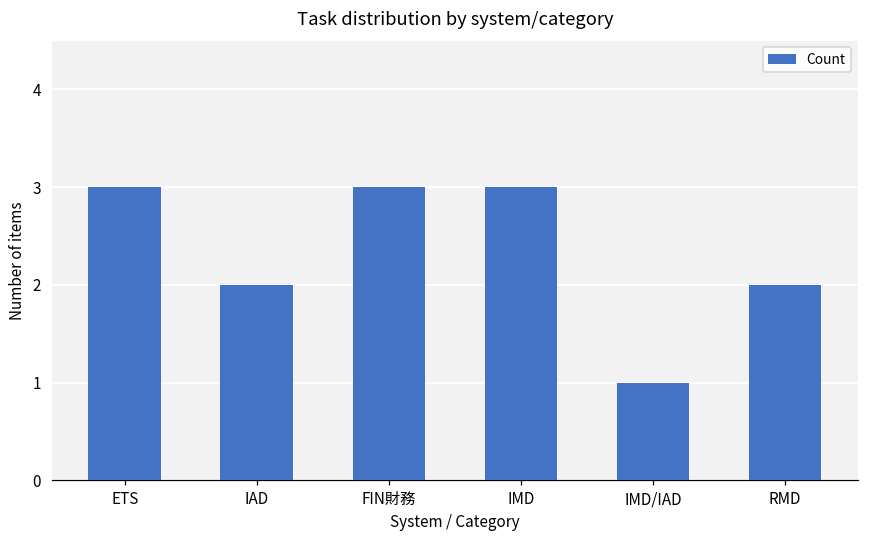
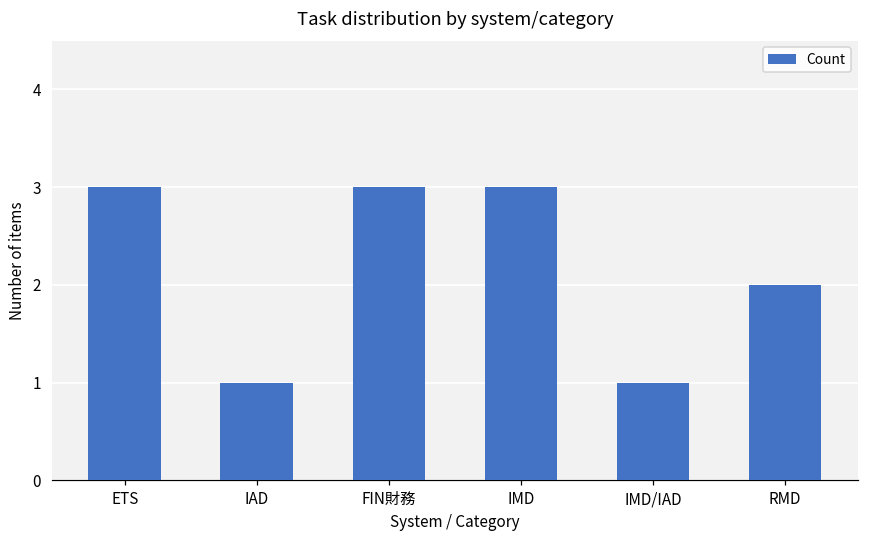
IAD: 2 -> 1
